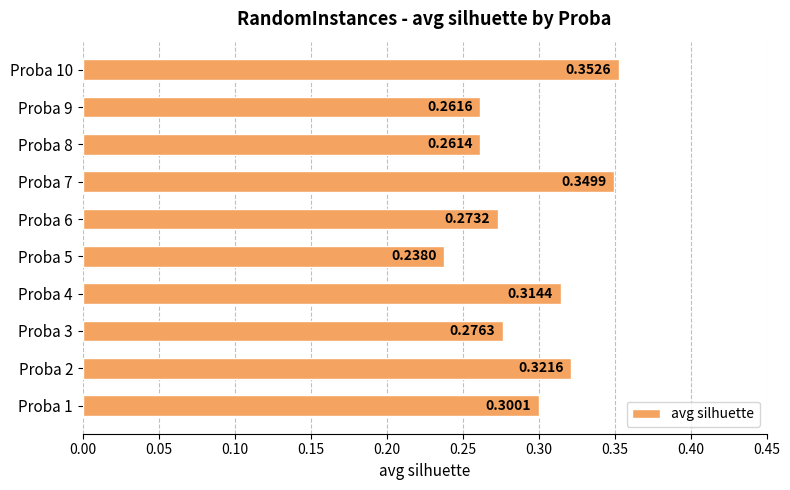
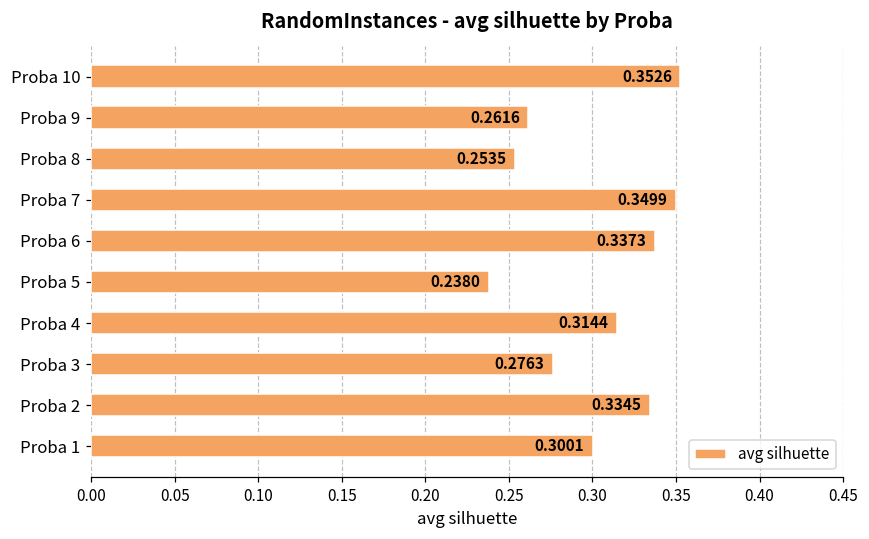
Proba 8: 0.2614 -> 0.2535
Proba 6: 0.2732 -> 0.3373
Proba 2: 0.3216 -> 0.3345
